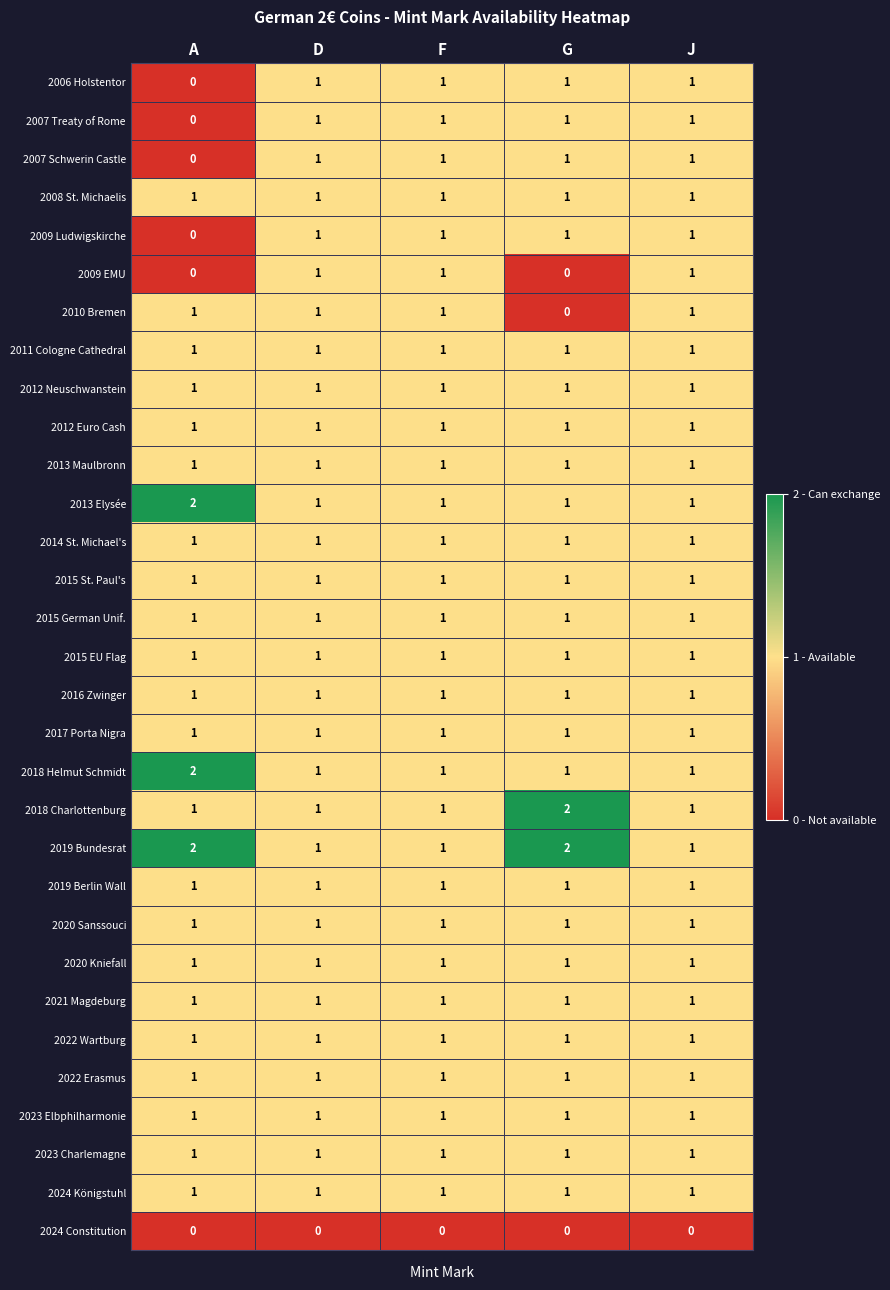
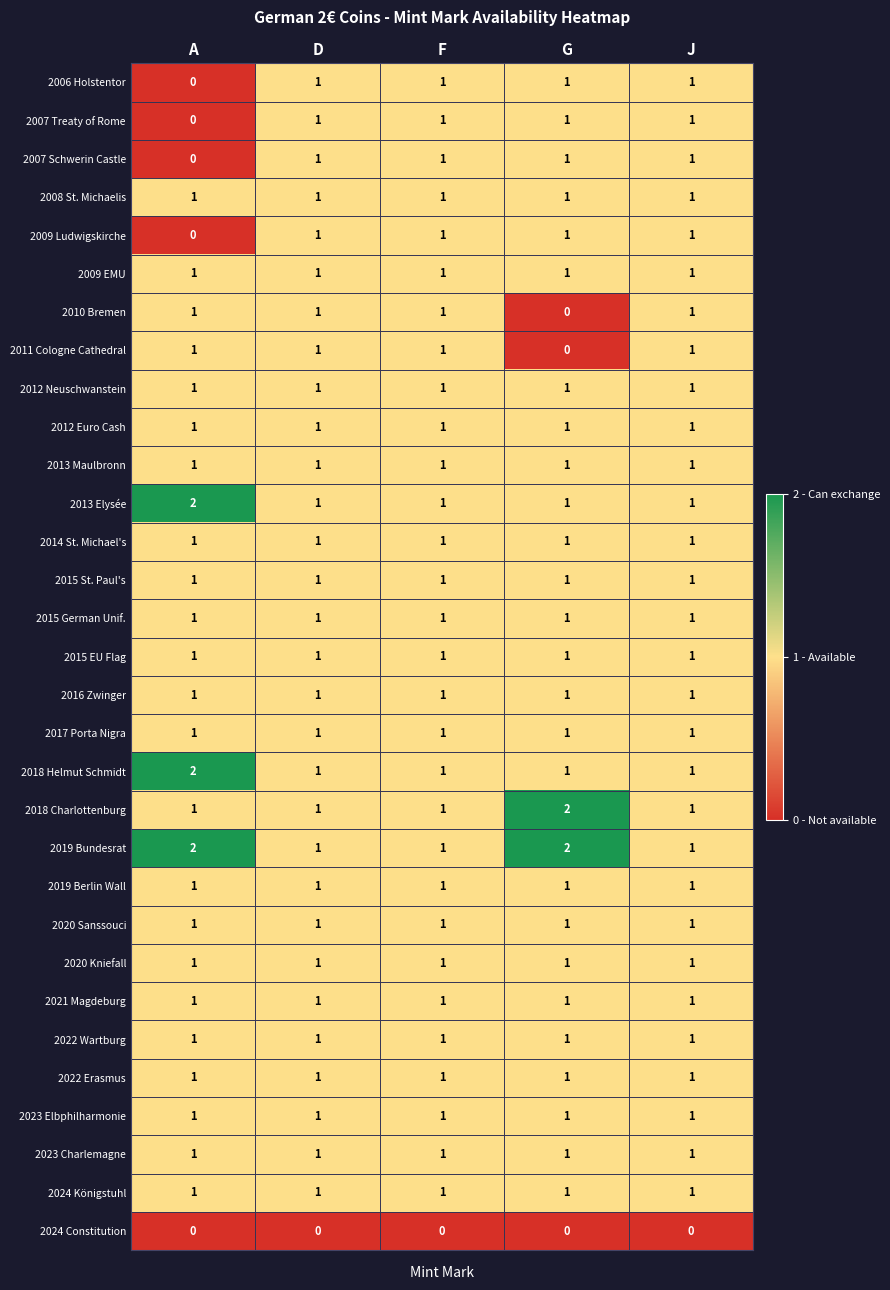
2009 EMU, A: 0 -> 1
2009 EMU, G: 0 -> 1
2011 Cologne Cathedral, G: 1 -> 0
